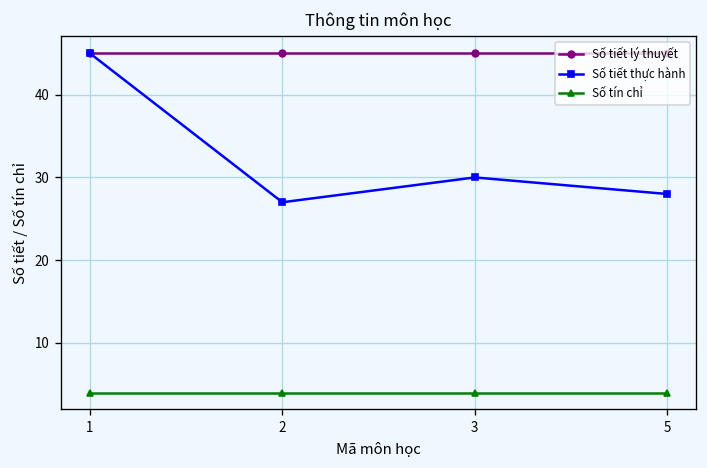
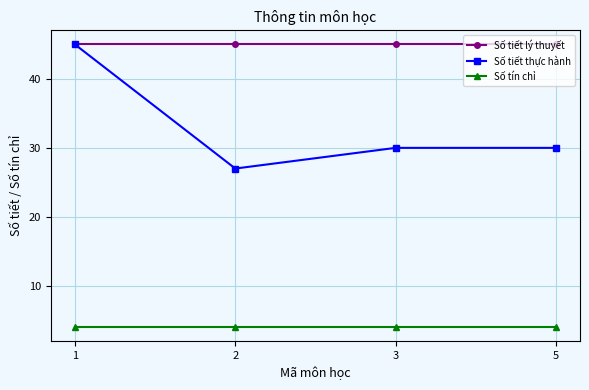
Số tiết thực hành, 5: 28 -> 30
